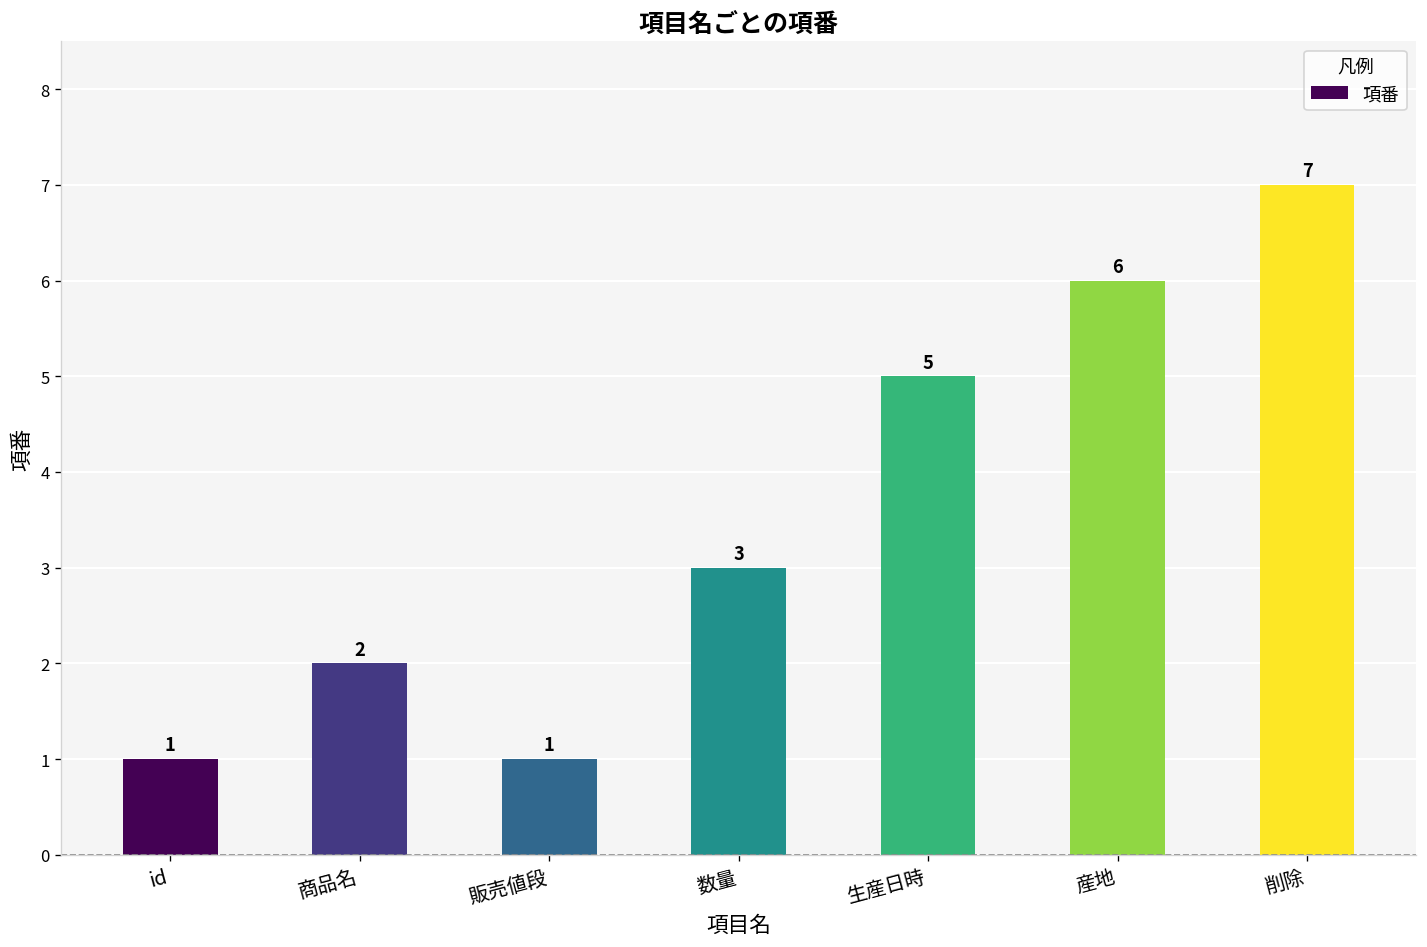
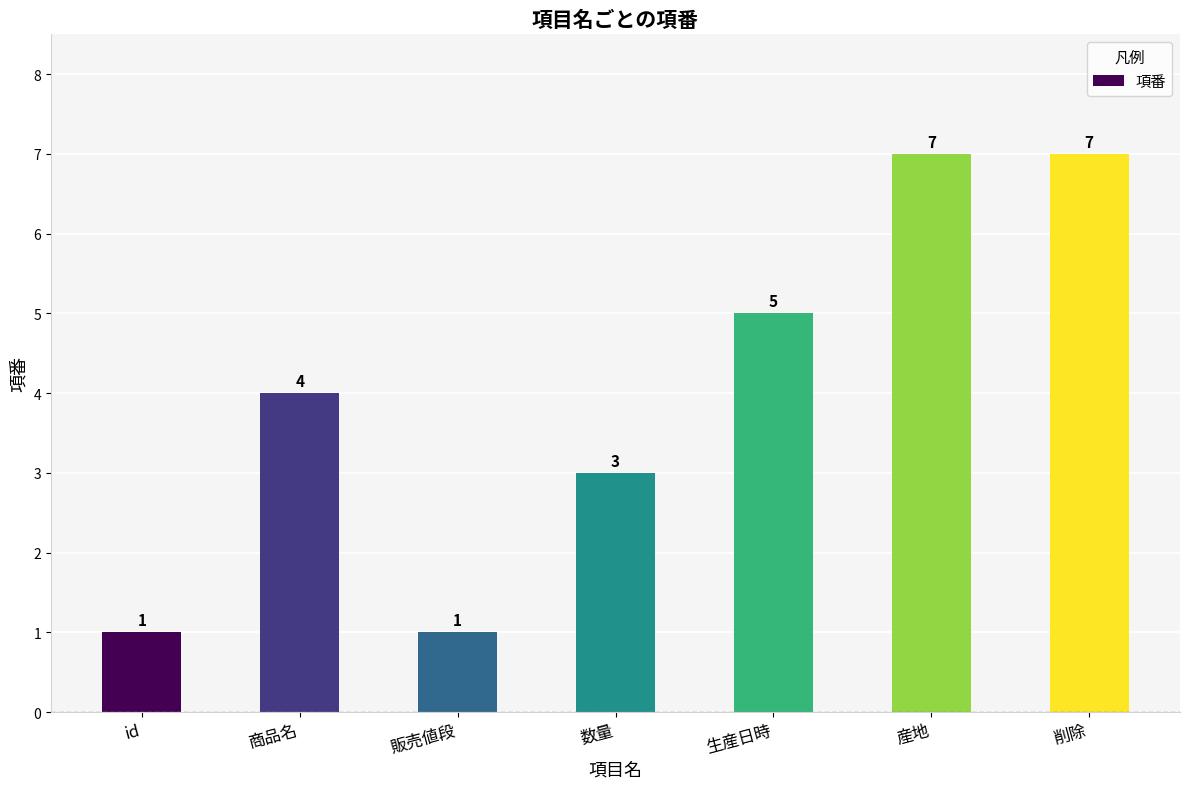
商品名: 2 -> 4
産地: 6 -> 7
